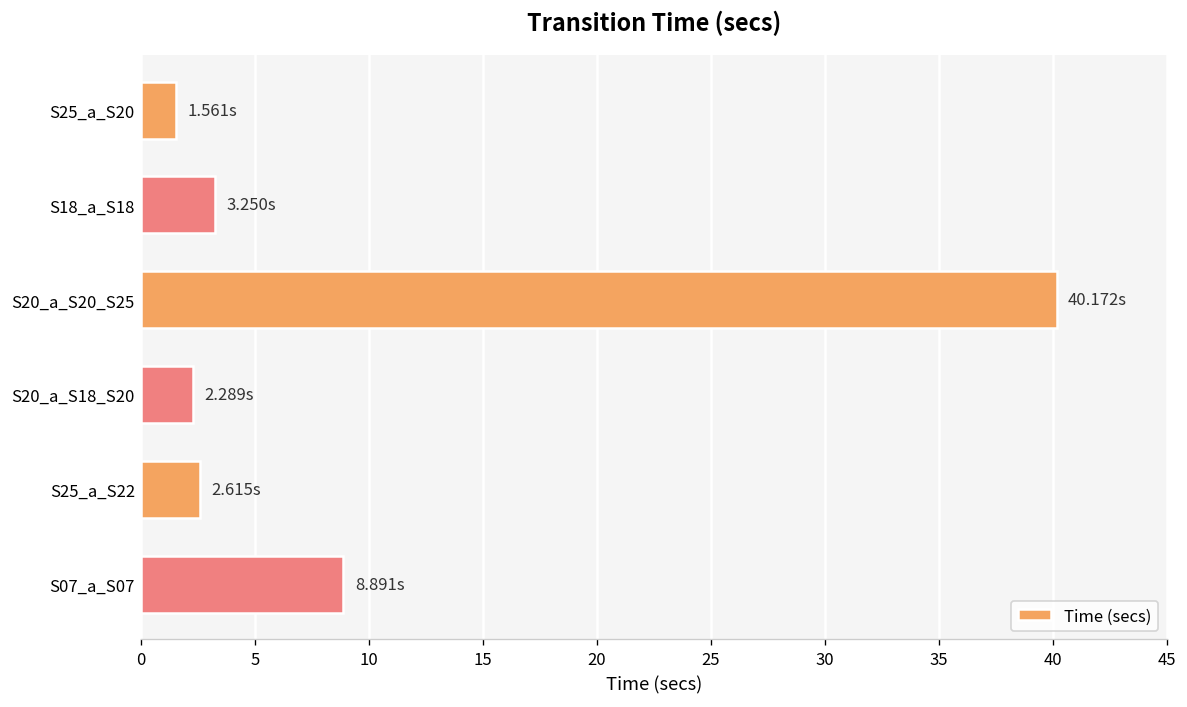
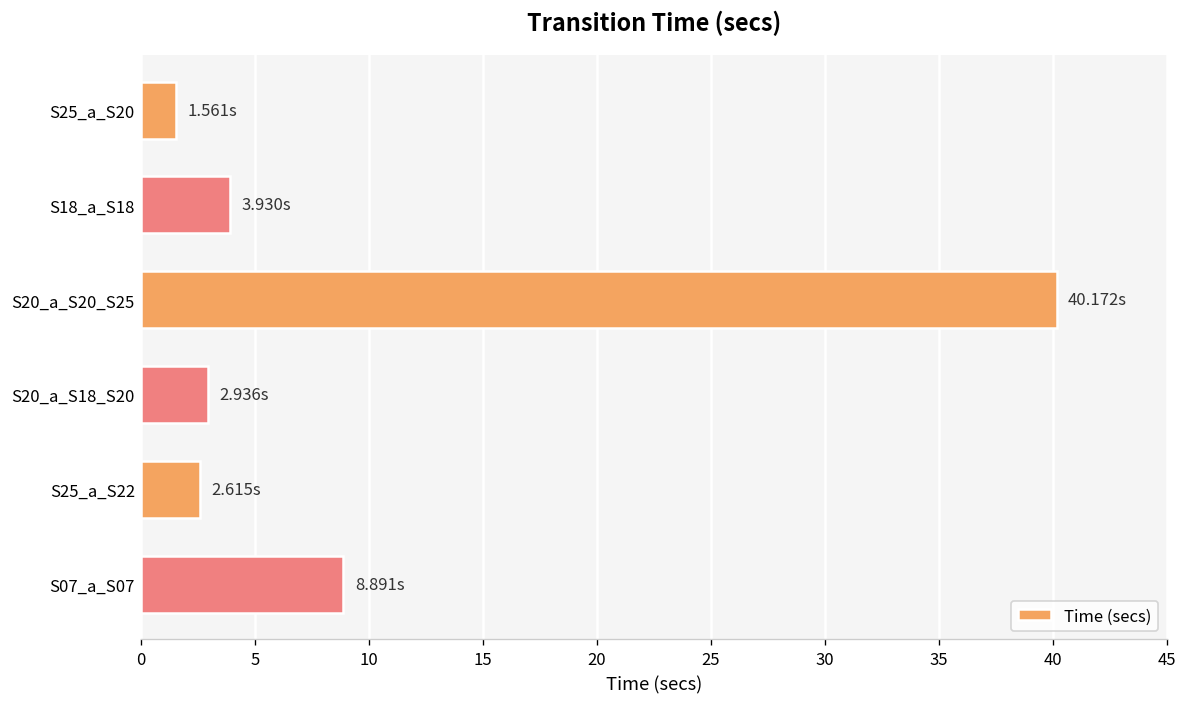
S18_a_S18: 3.250s -> 3.930s
S20_a_S18_S20: 2.289s -> 2.936s
